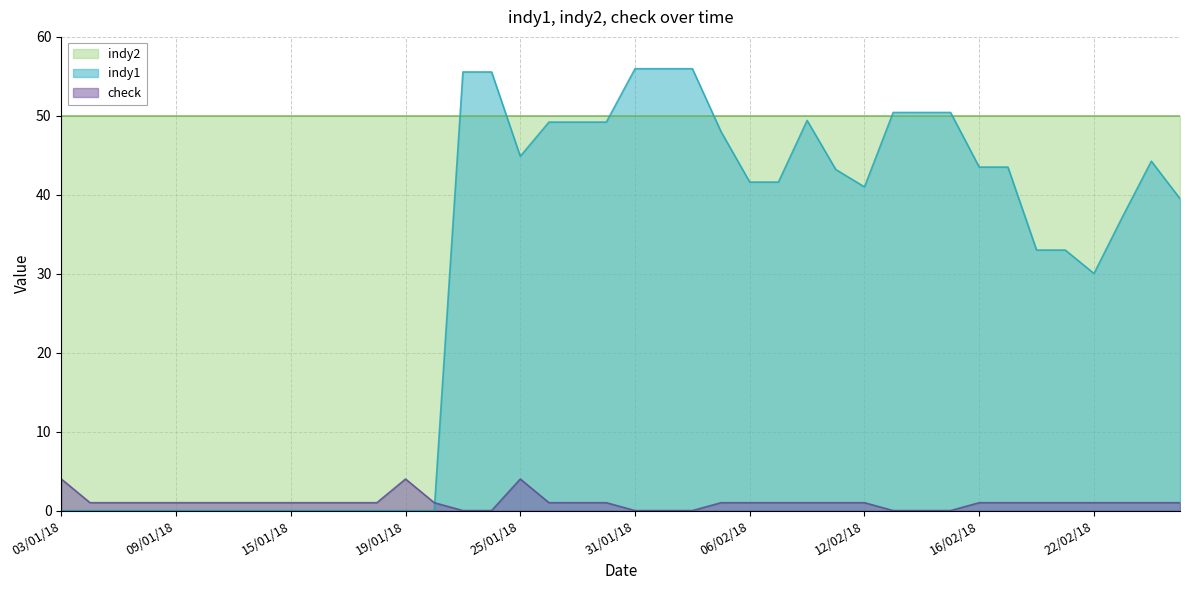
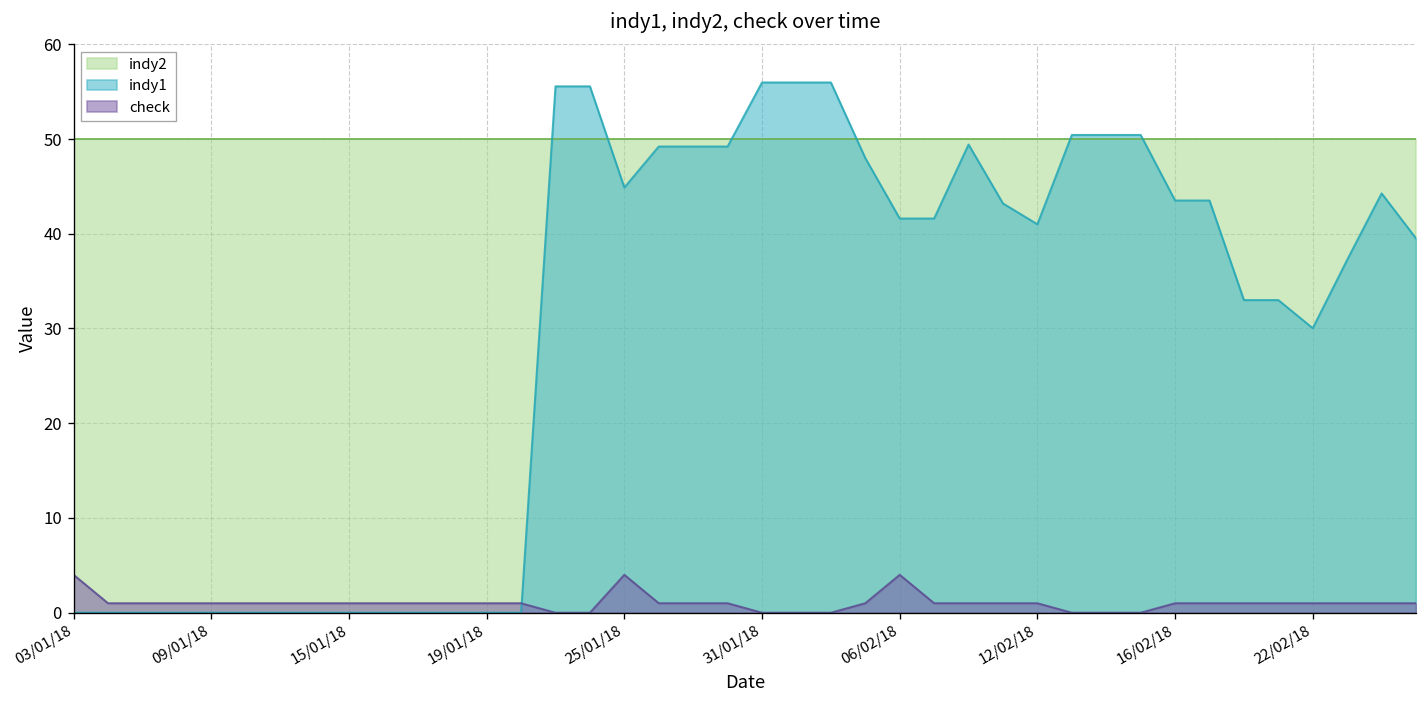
check, 19/01/18: 4 -> 1
check, 06/02/18: 1 -> 4
